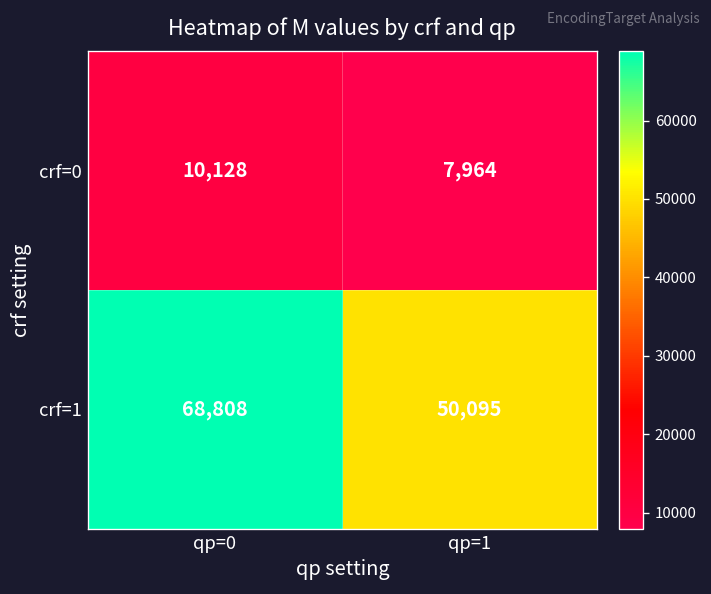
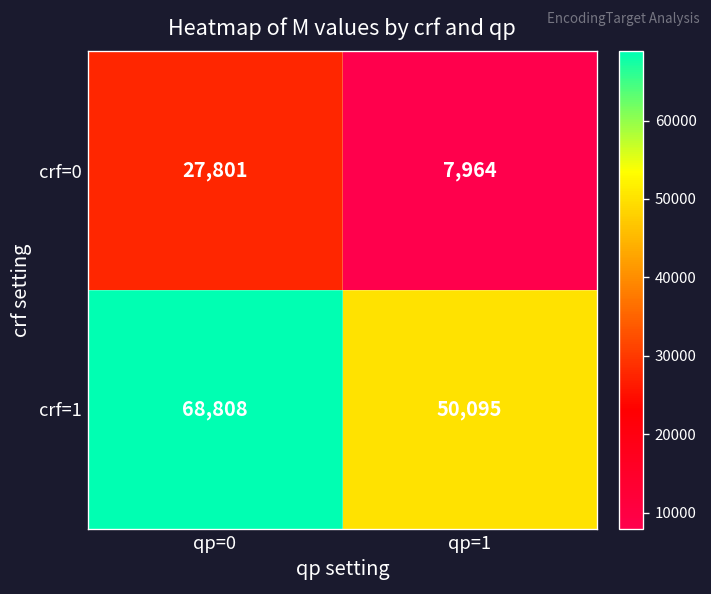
crf=0, qp=0: 10,128 -> 27,801
